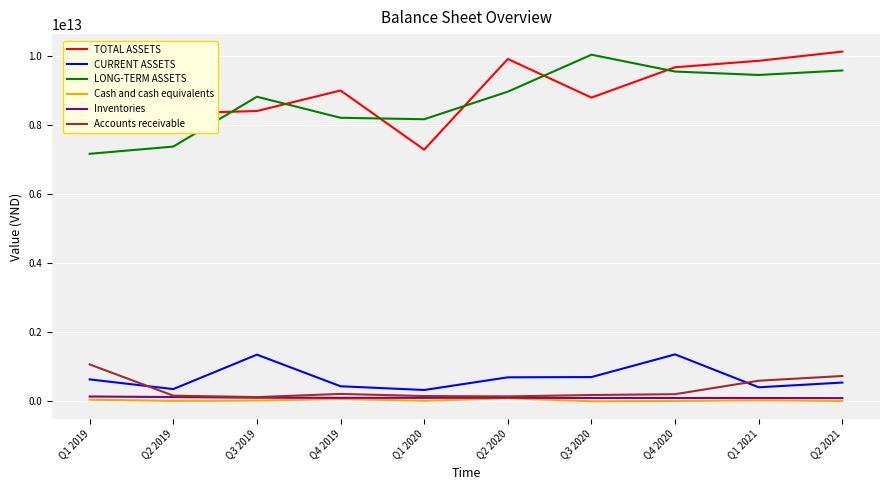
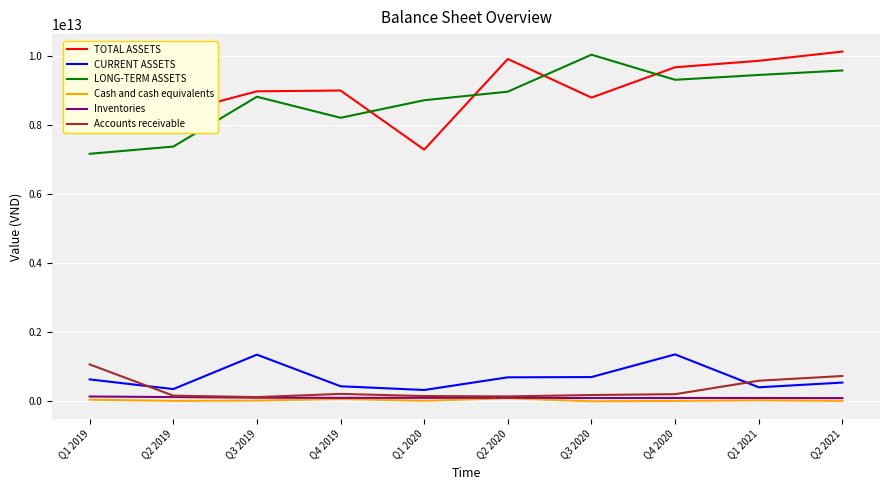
TOTAL ASSETS, Q3 2019: 8400000000000 -> 9000000000000
LONG-TERM ASSETS, Q1 2020: 8200000000000 -> 8700000000000
LONG-TERM ASSETS, Q4 2020: 9600000000000 -> 9300000000000
